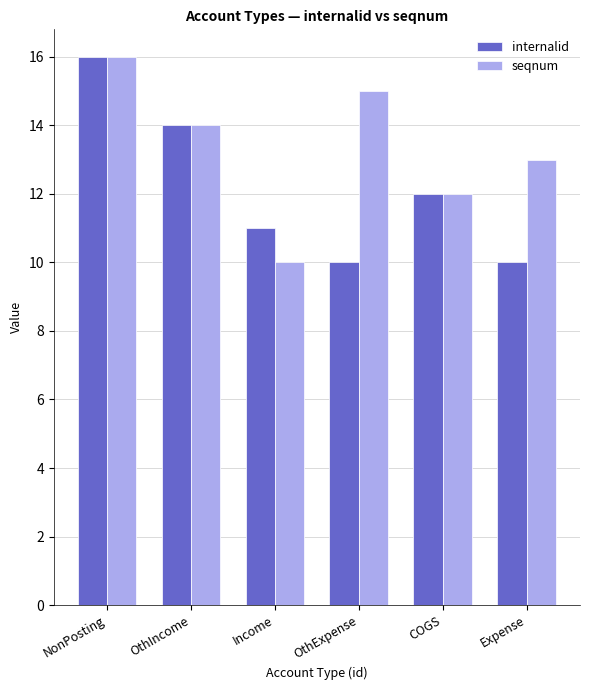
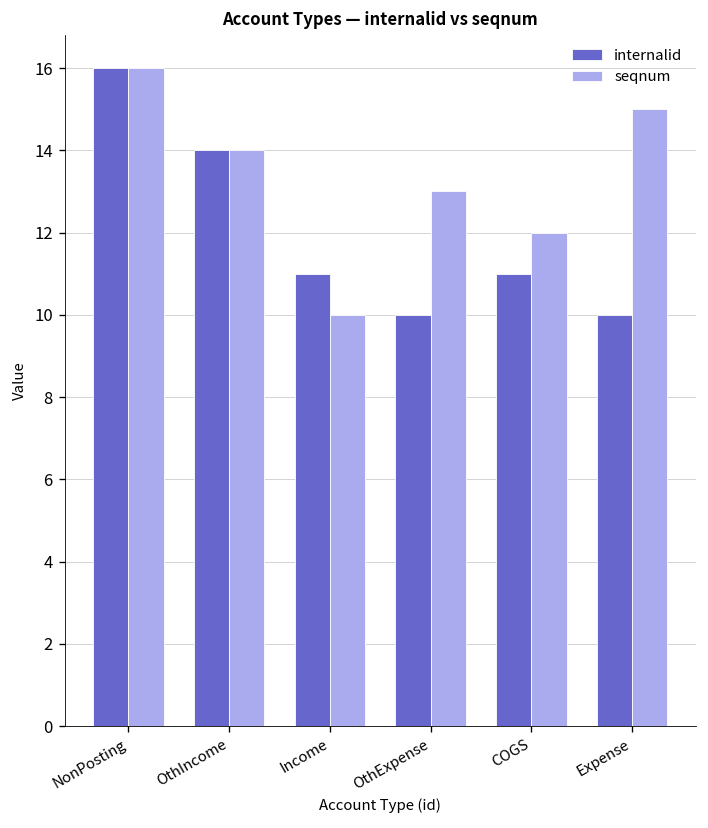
seqnum, OthExpense: 15 -> 13
internalid, COGS: 12 -> 11
seqnum, Expense: 13 -> 15
